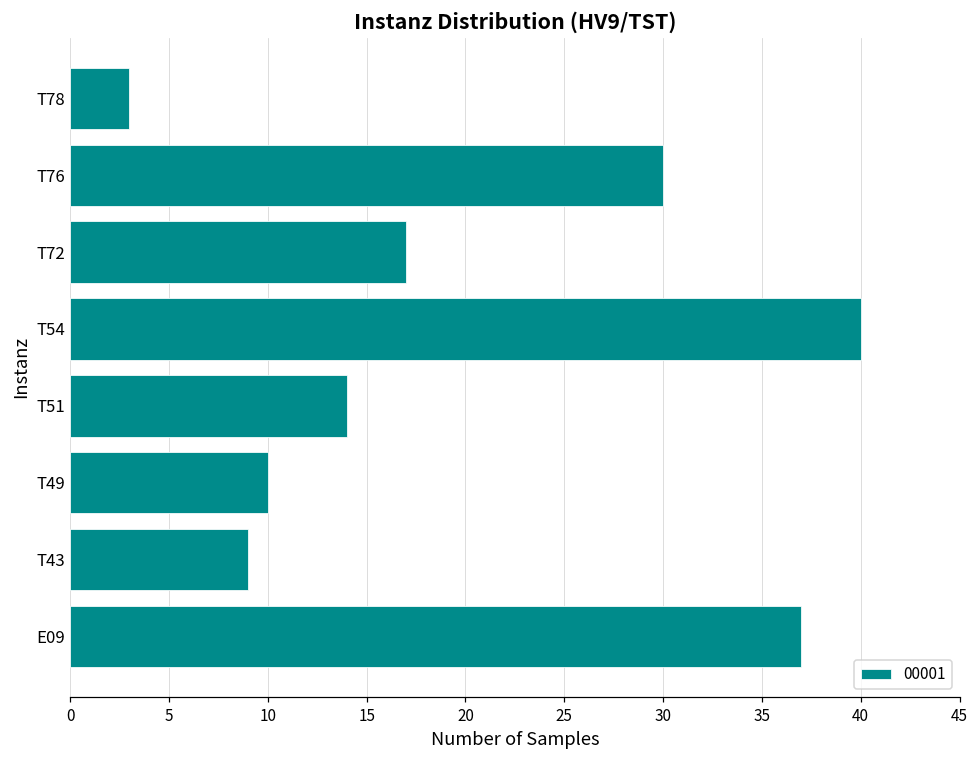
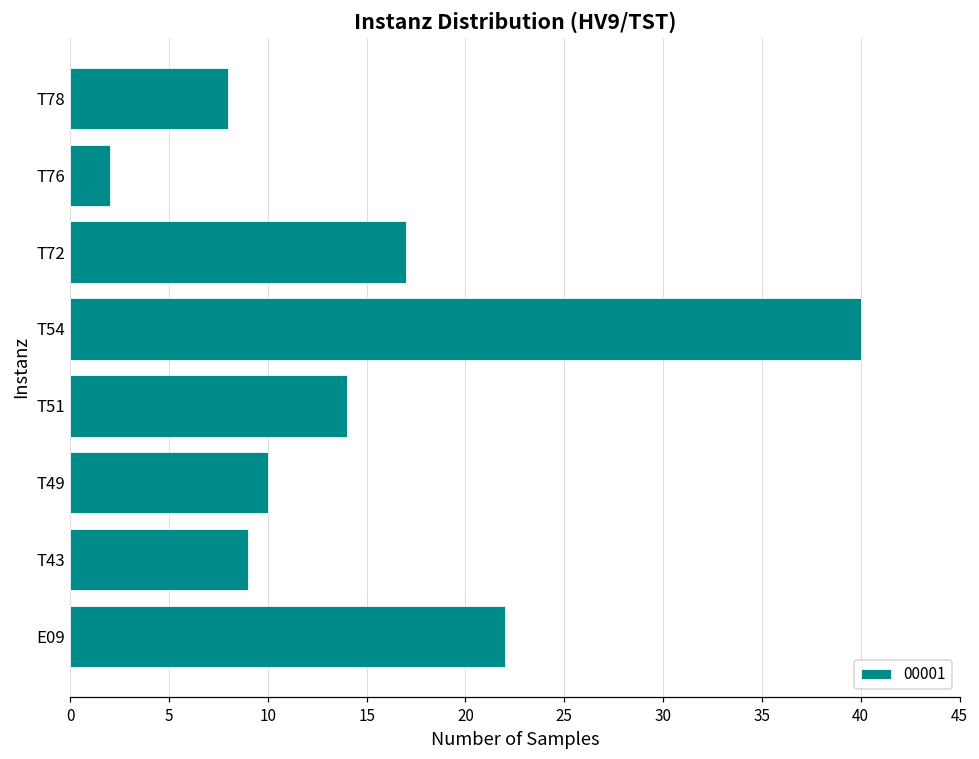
T78: 3 -> 8
T76: 30 -> 2
E09: 37 -> 22
